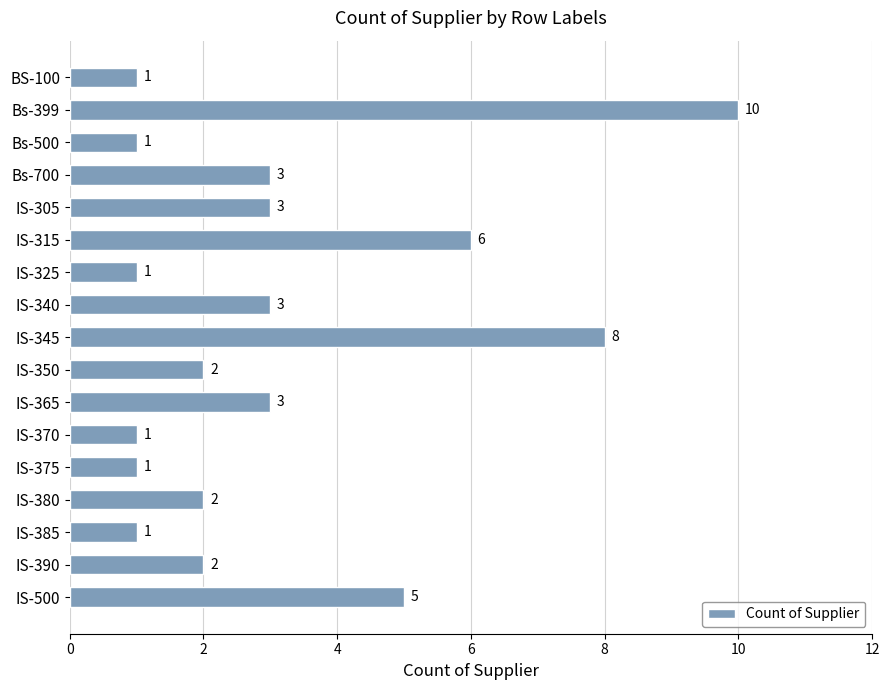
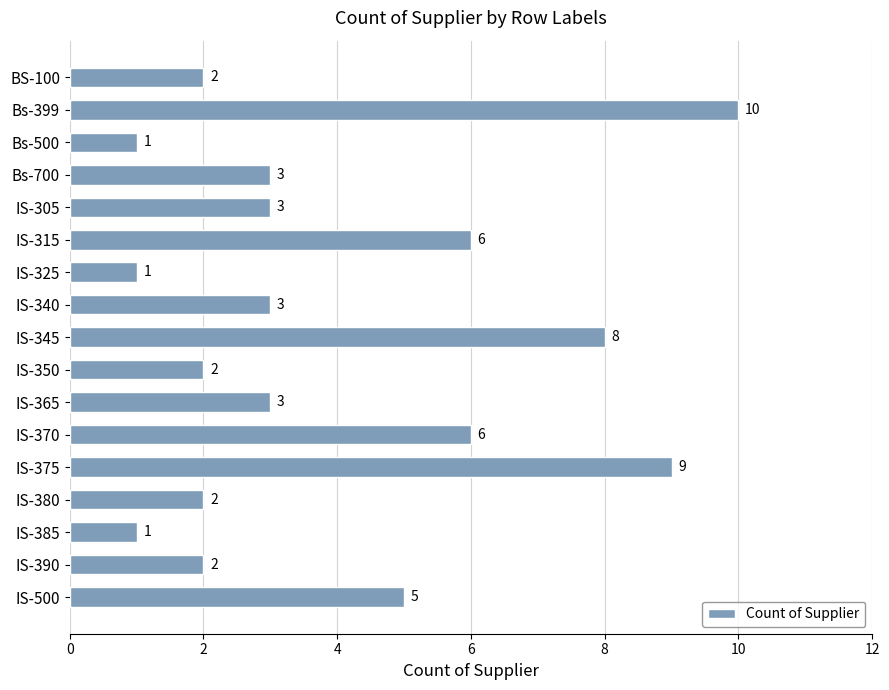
BS-100: 1 -> 2
IS-370: 1 -> 6
IS-375: 1 -> 9
